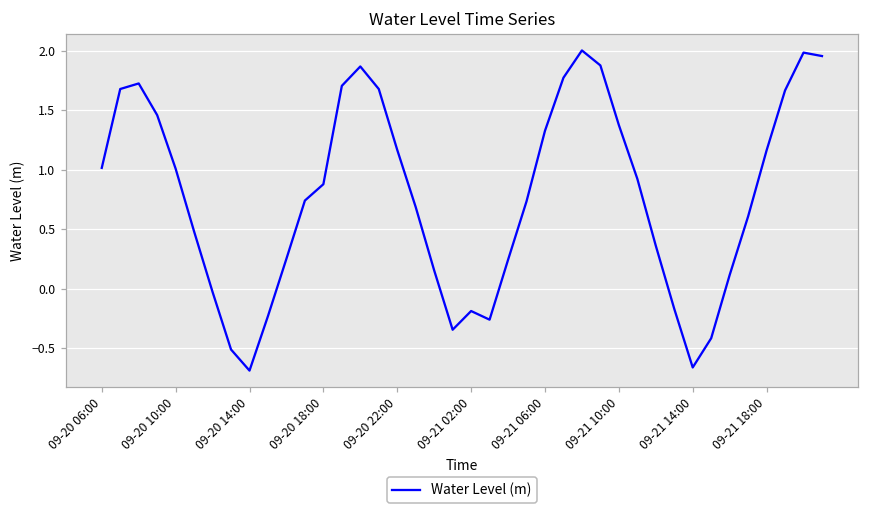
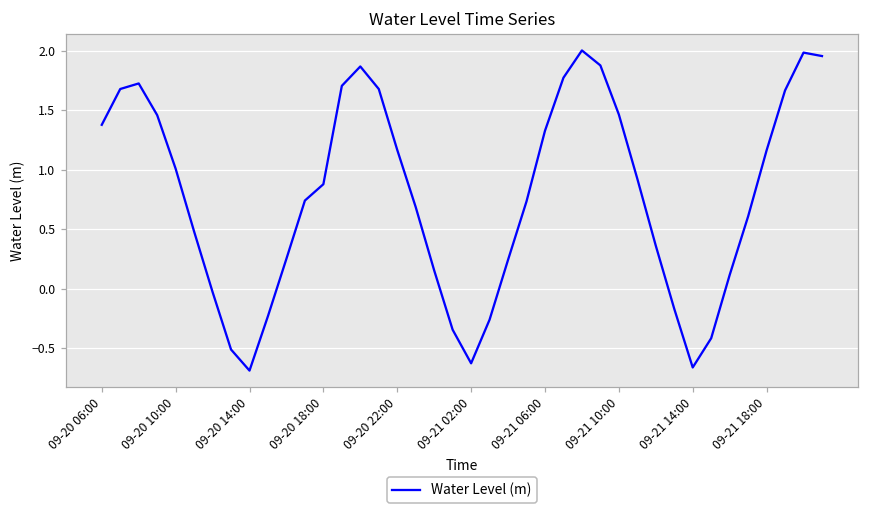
09-20 06:00: 1.01 -> 1.38
09-21 02:00: -0.19 -> -0.63
09-21 10:00: 1.37 -> 1.46
